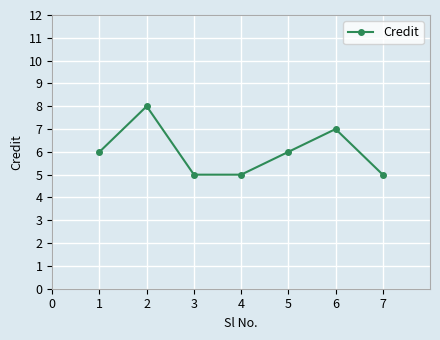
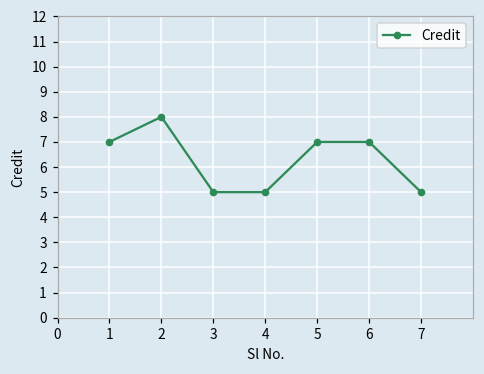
1: 6 -> 7
5: 6 -> 7
